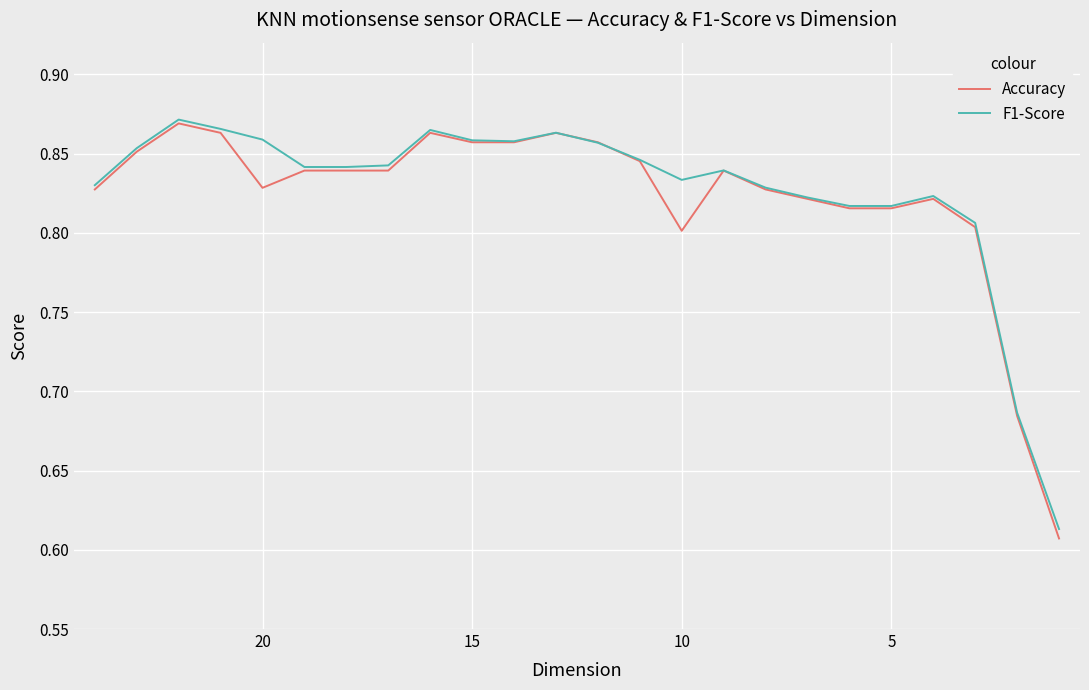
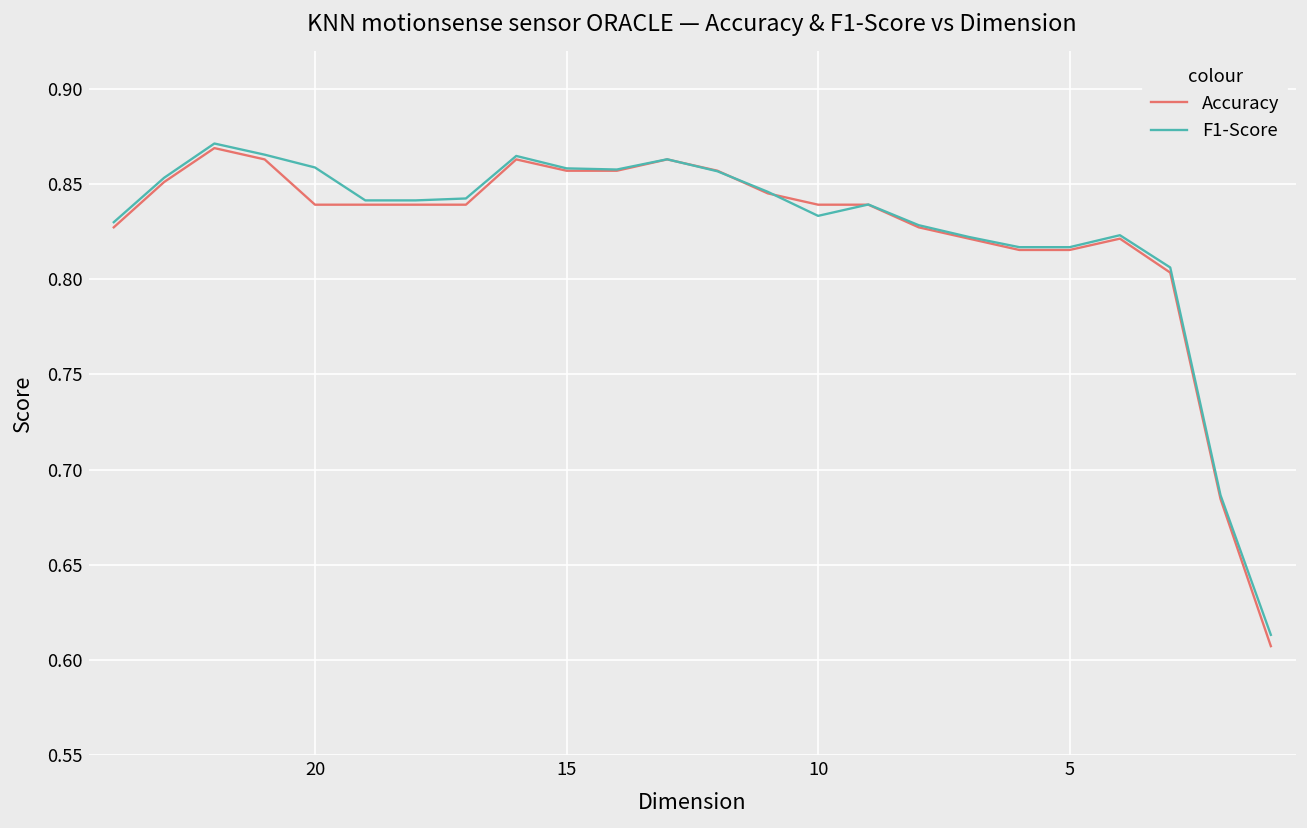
Accuracy, 20: 0.828 -> 0.839
Accuracy, 10: 0.801 -> 0.839
